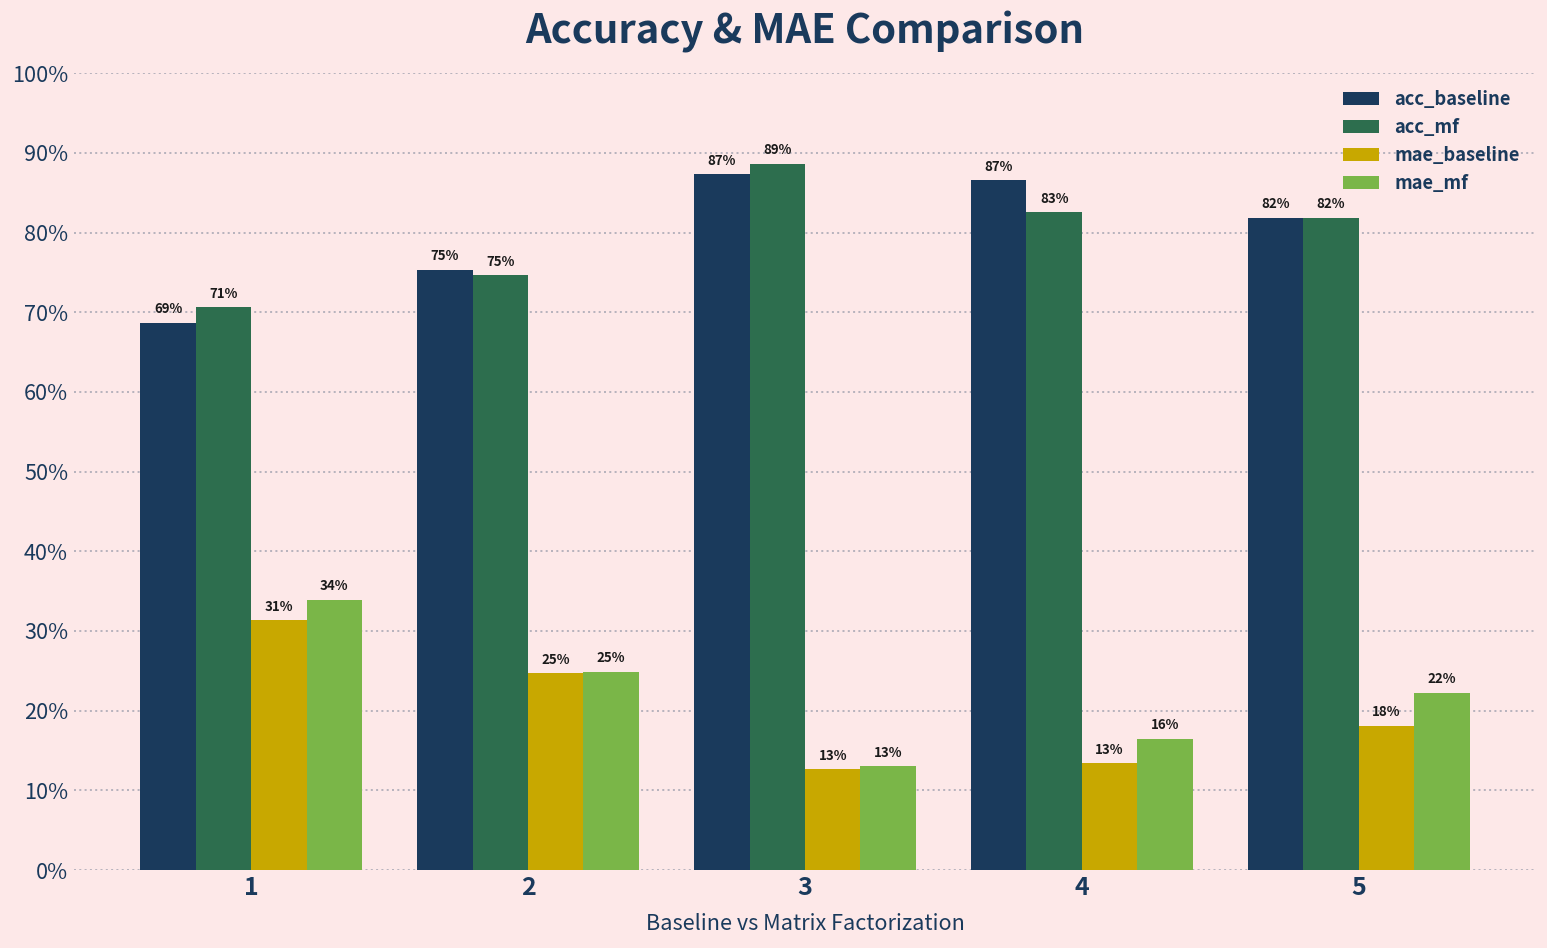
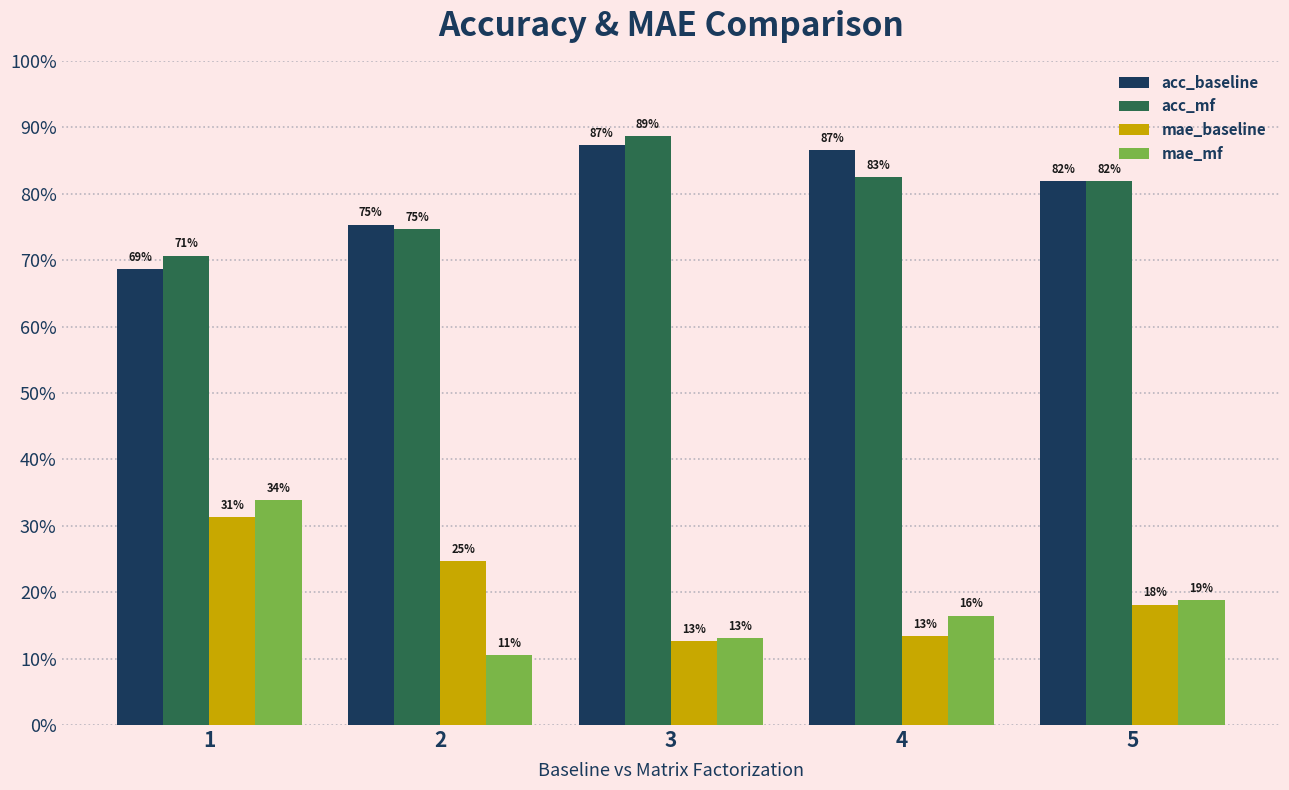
mae_mf, 2: 25% -> 11%
mae_mf, 5: 22% -> 19%
